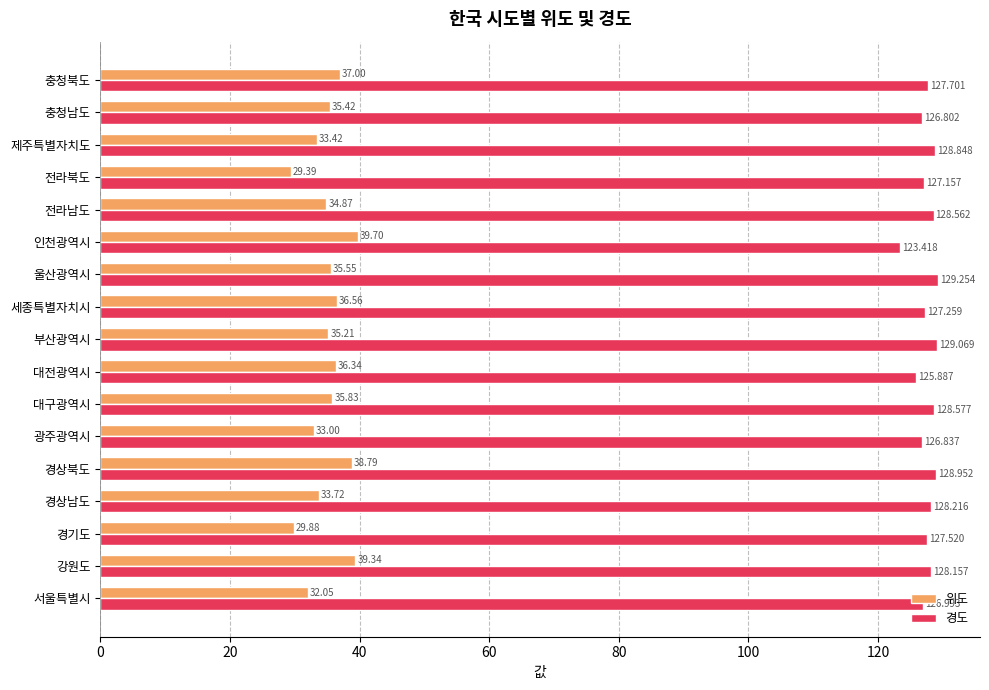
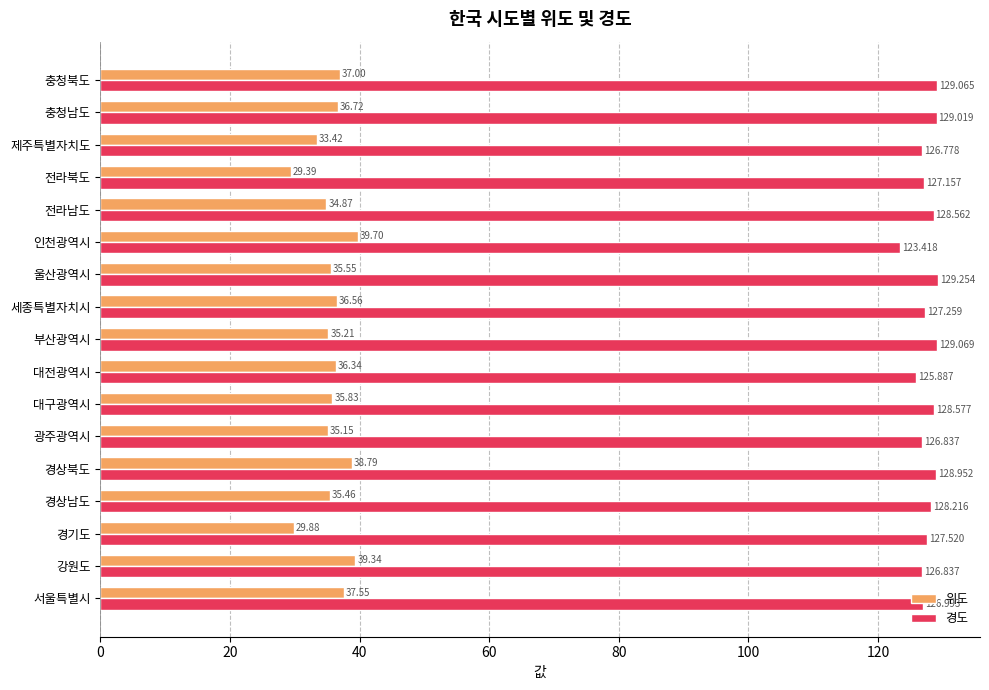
경도, 충청북도: 127.701 -> 129.065
위도, 충청남도: 35.42 -> 36.72
경도, 충청남도: 126.802 -> 129.019
경도, 제주특별자치도: 128.848 -> 126.778
위도, 광주광역시: 33.00 -> 35.15
위도, 경상남도: 33.72 -> 35.46
경도, 강원도: 128.157 -> 126.837
위도, 서울특별시: 32.05 -> 37.55
